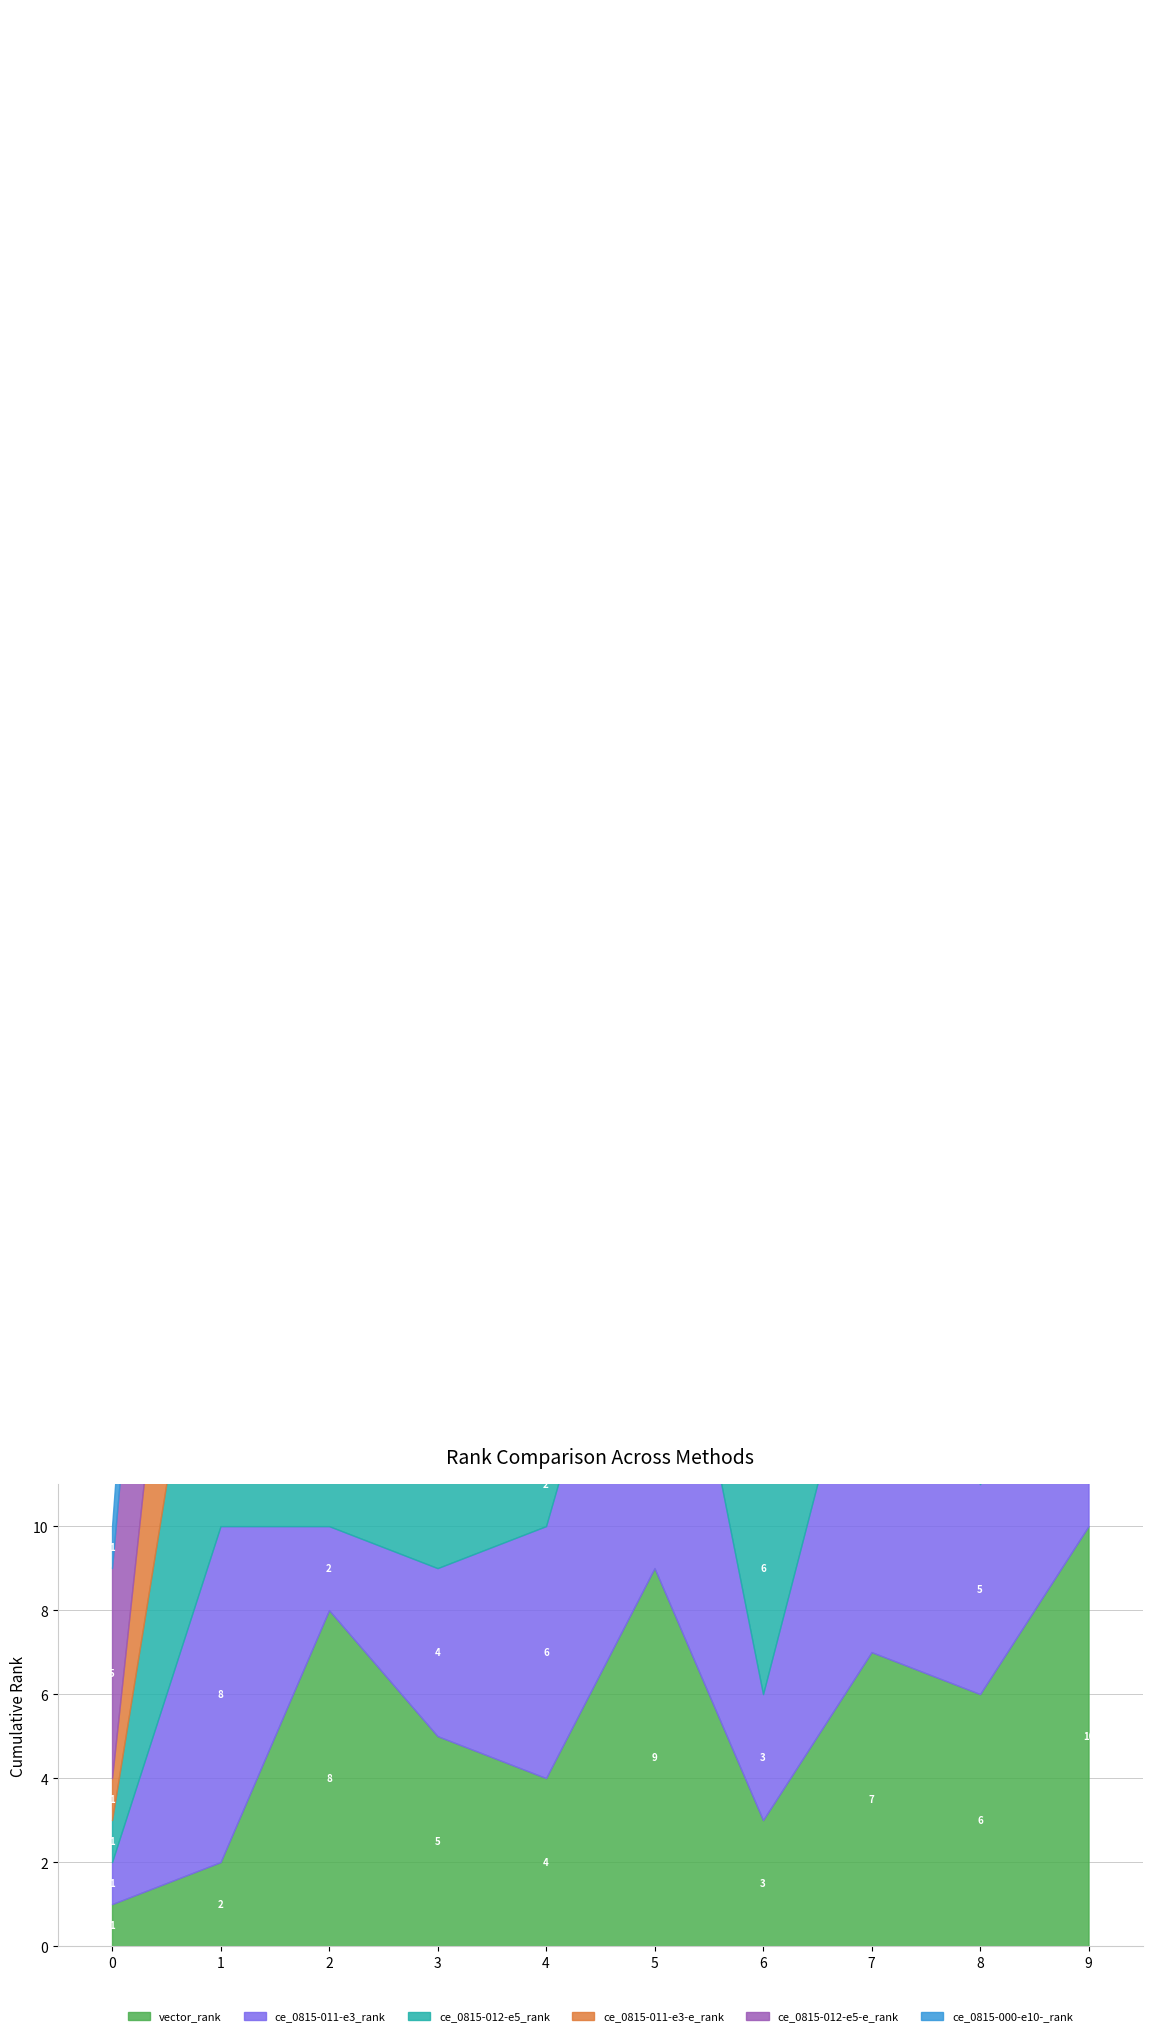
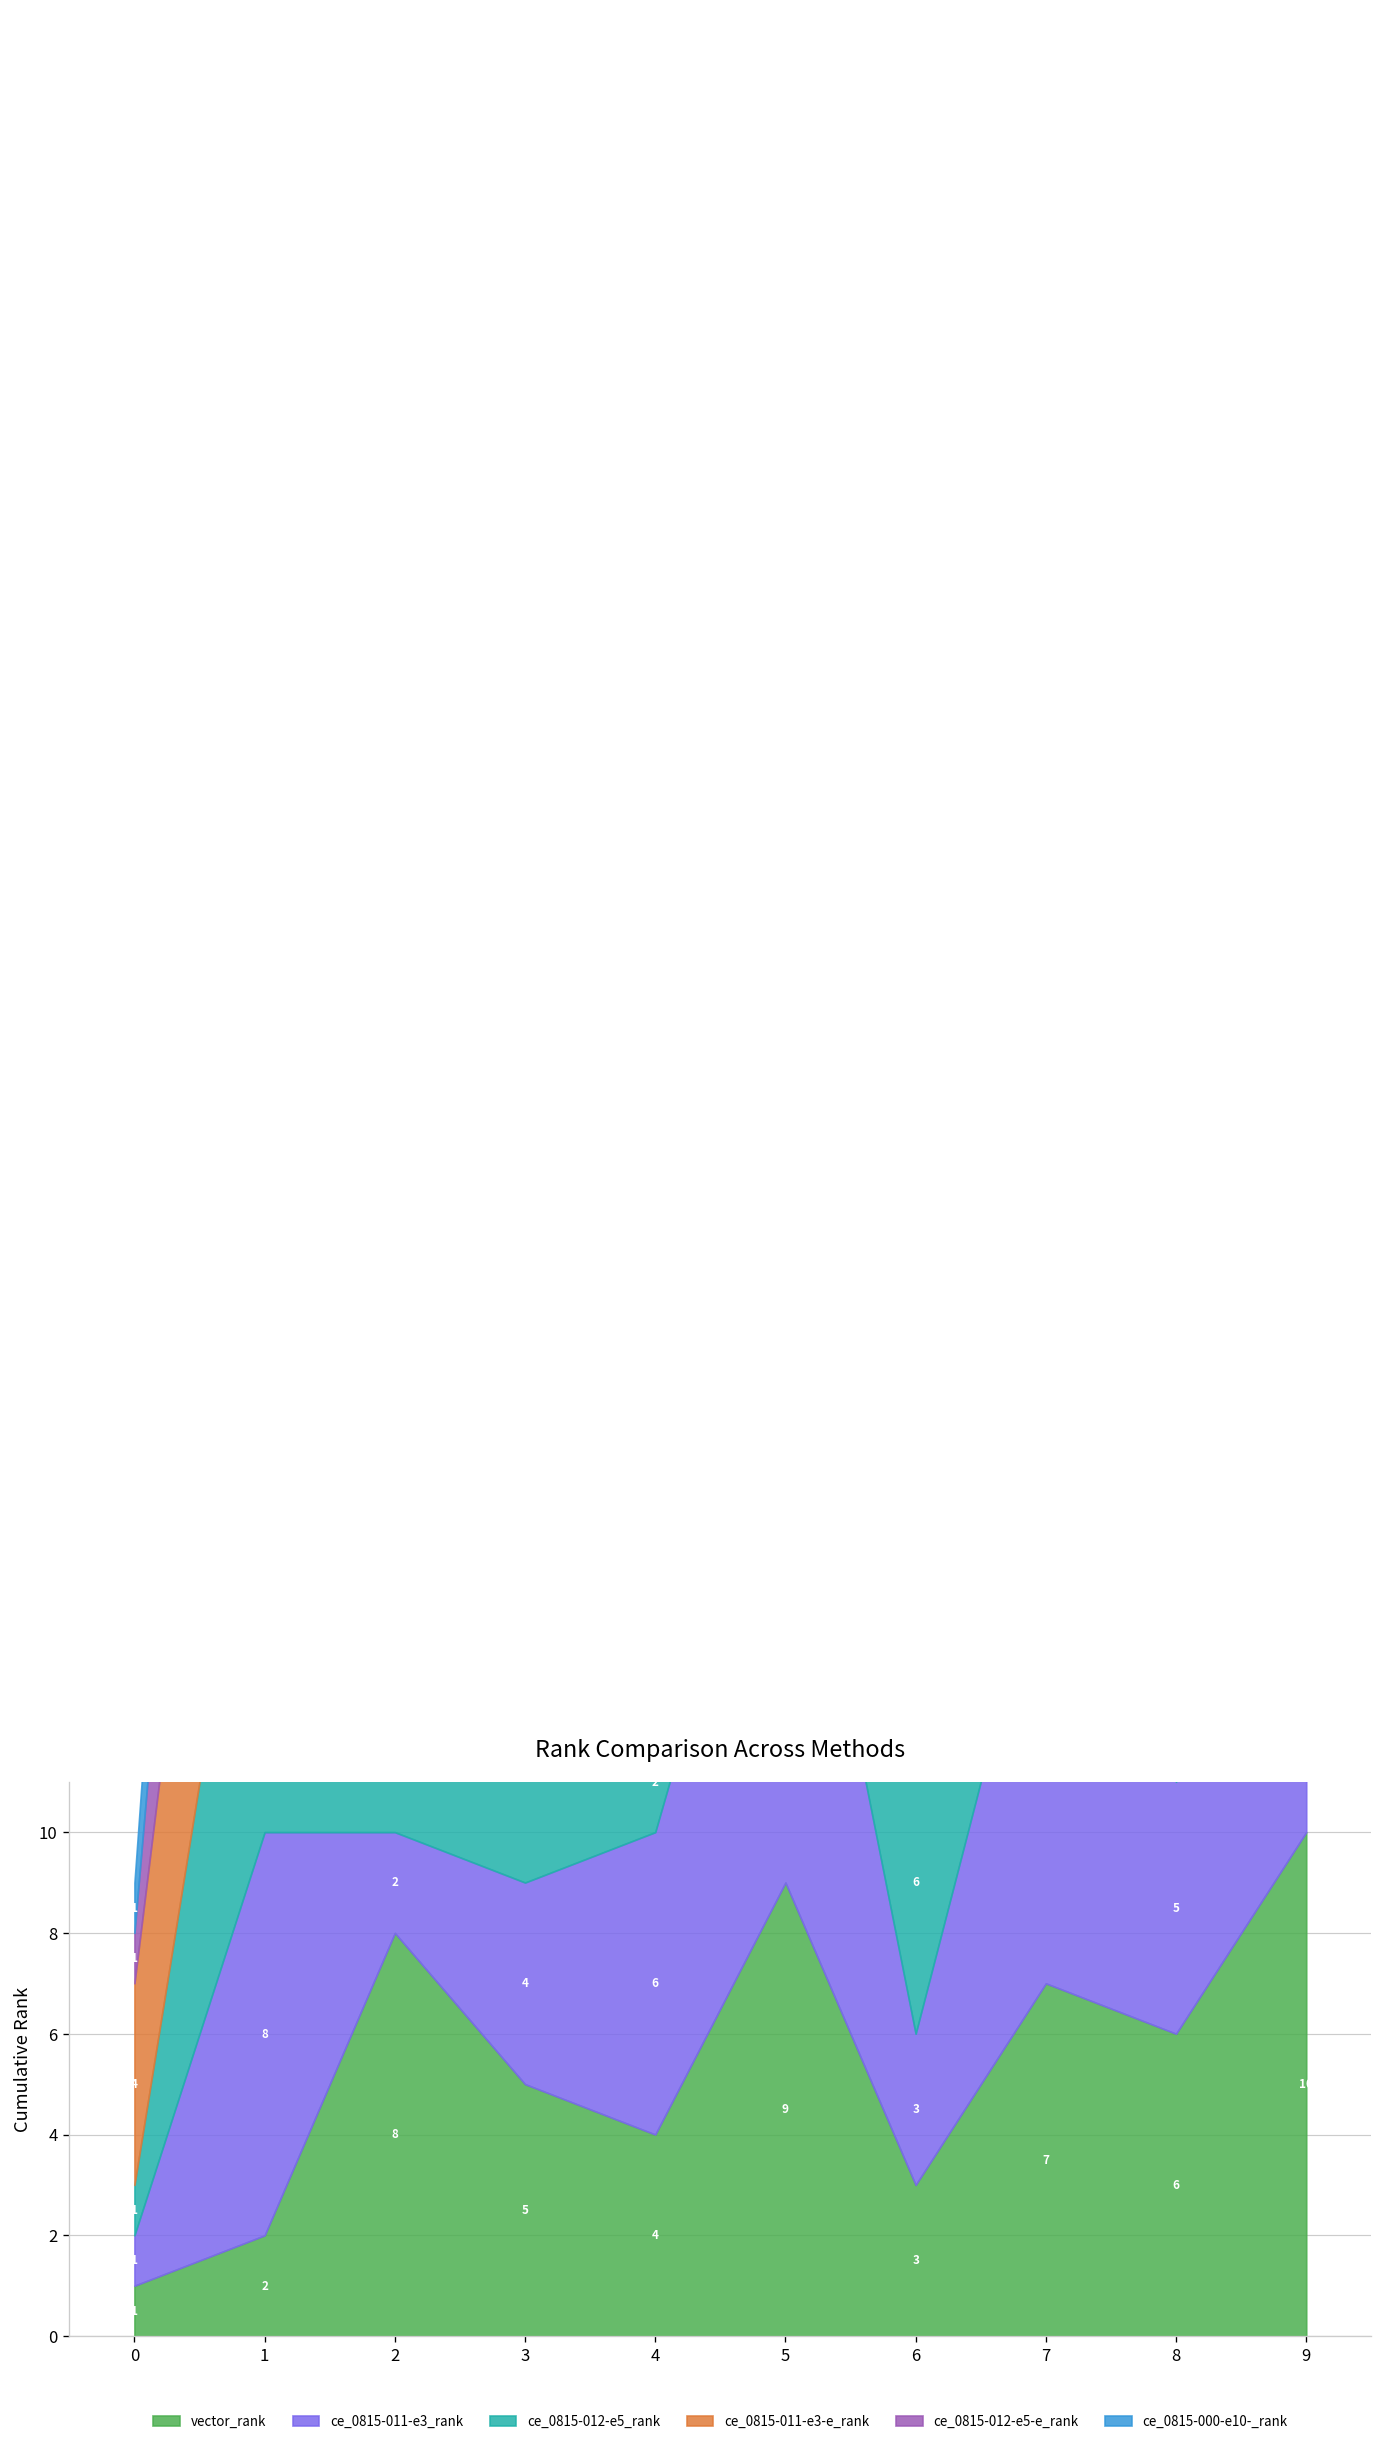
ce_0815-011-e3-e_rank, 0: 1 -> 4
ce_0815-012-e5-e_rank, 0: 5 -> 1
